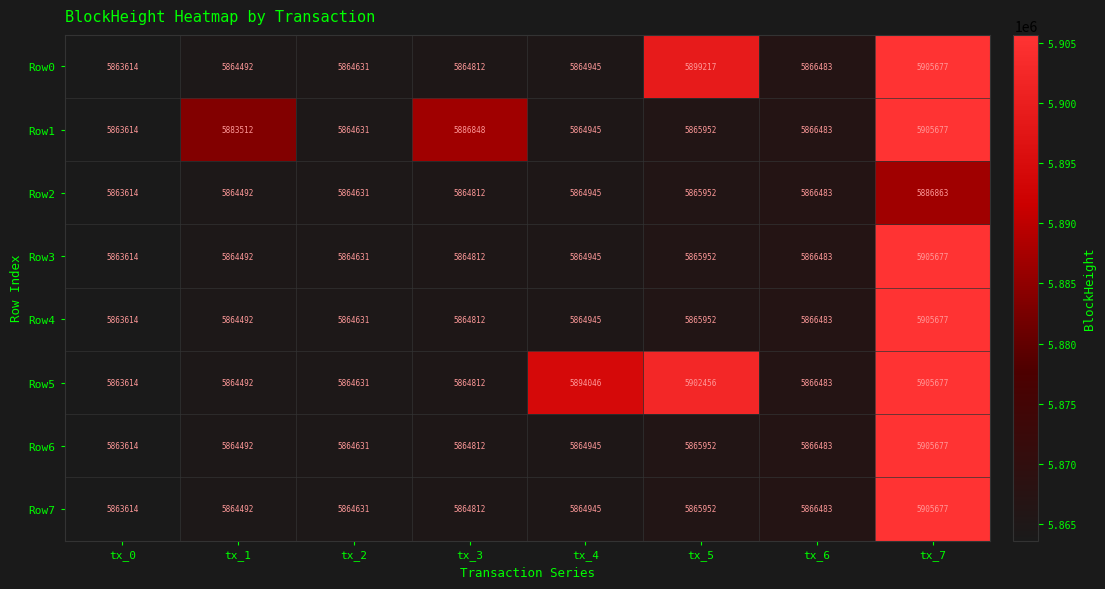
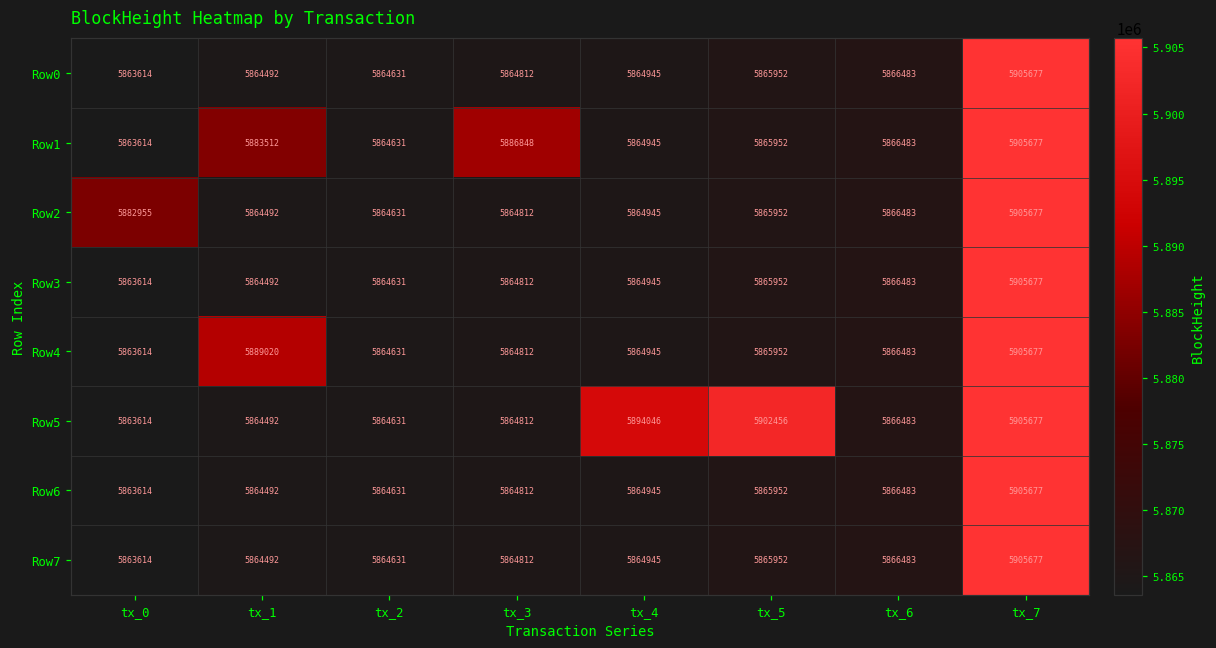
Row0, tx_5: 5899217 -> 5865952
Row2, tx_0: 5863614 -> 5882955
Row2, tx_7: 5886863 -> 5905677
Row4, tx_1: 5864492 -> 5889020
